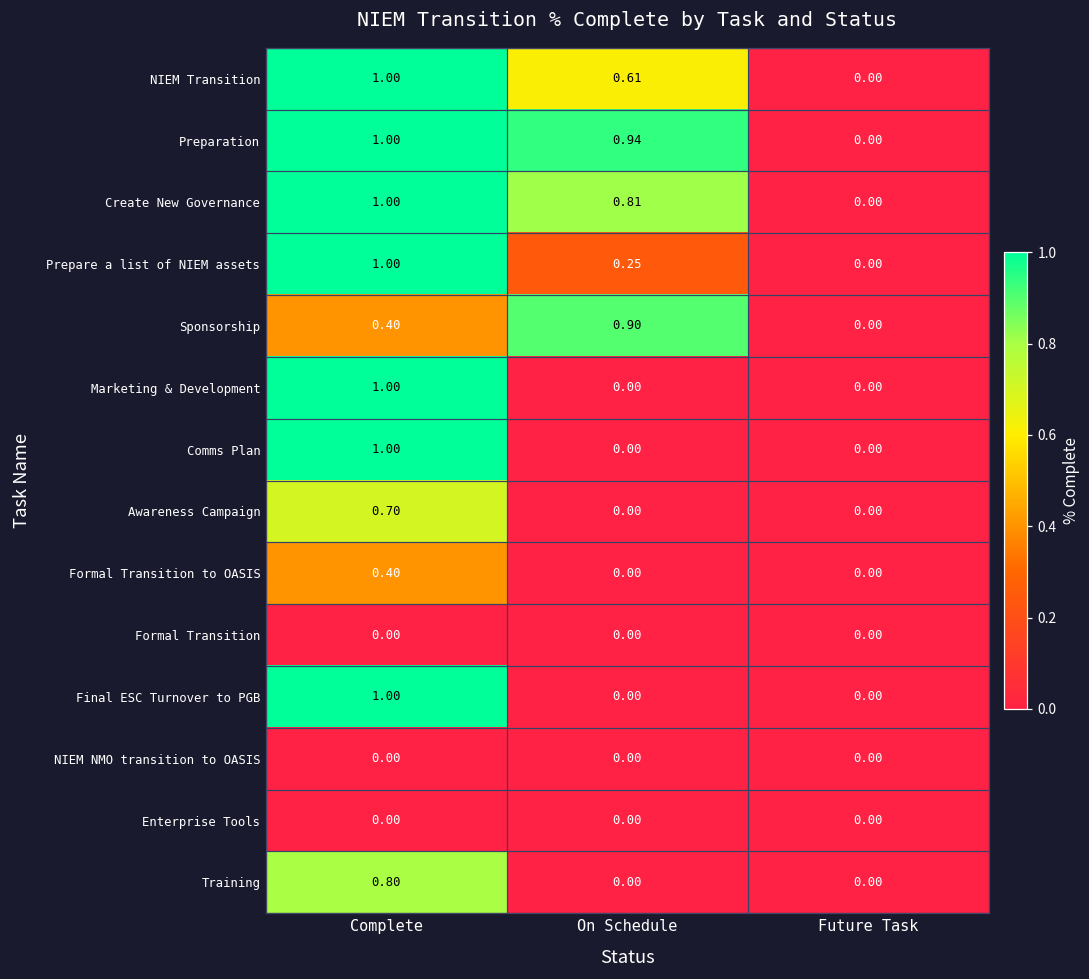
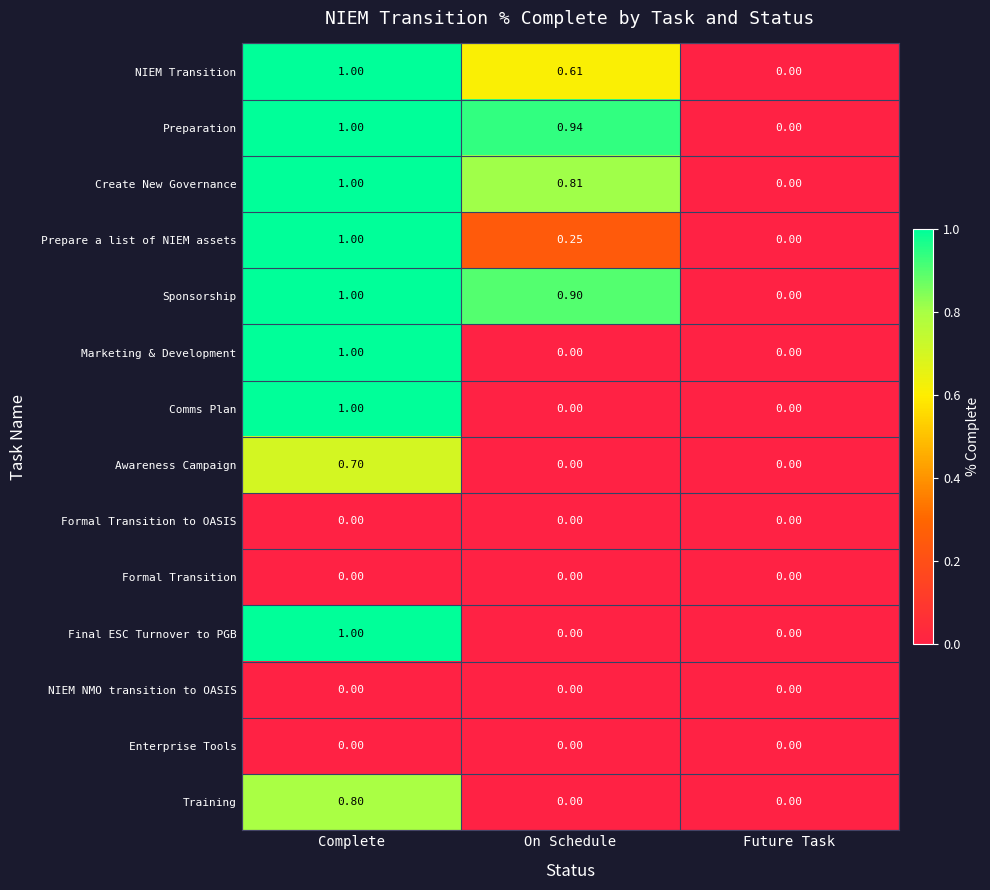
Sponsorship, Complete: 0.40 -> 1.00
Formal Transition to OASIS, Complete: 0.40 -> 0.00
